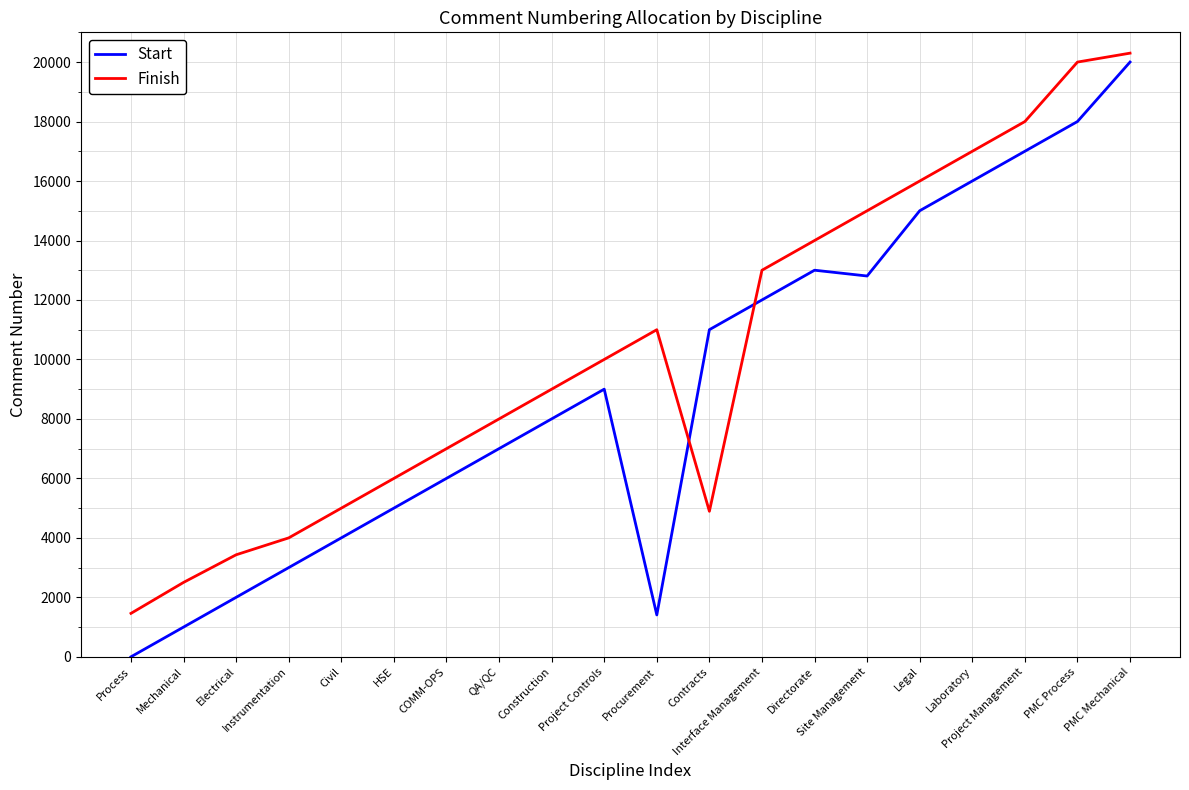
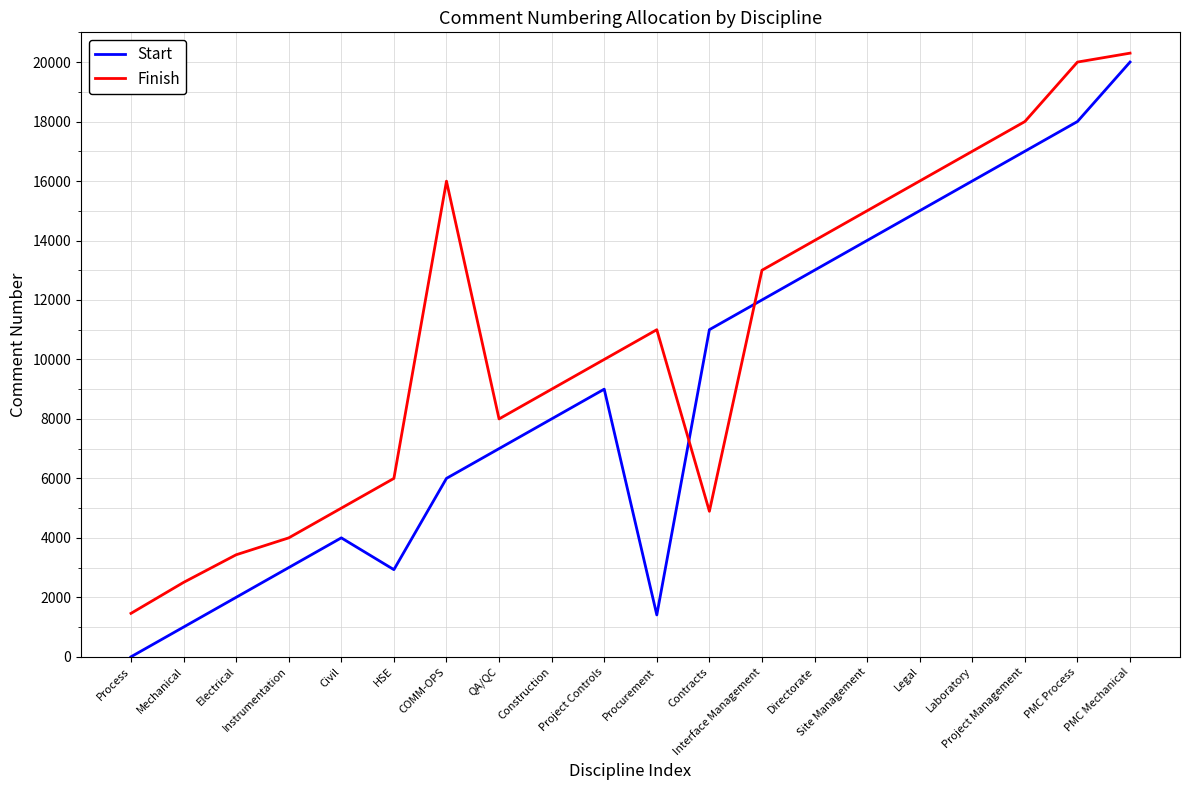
Start, HSE: 5000 -> 2900
Finish, COMM-OPS: 7000 -> 16000
Start, Site Management: 12800 -> 14000
